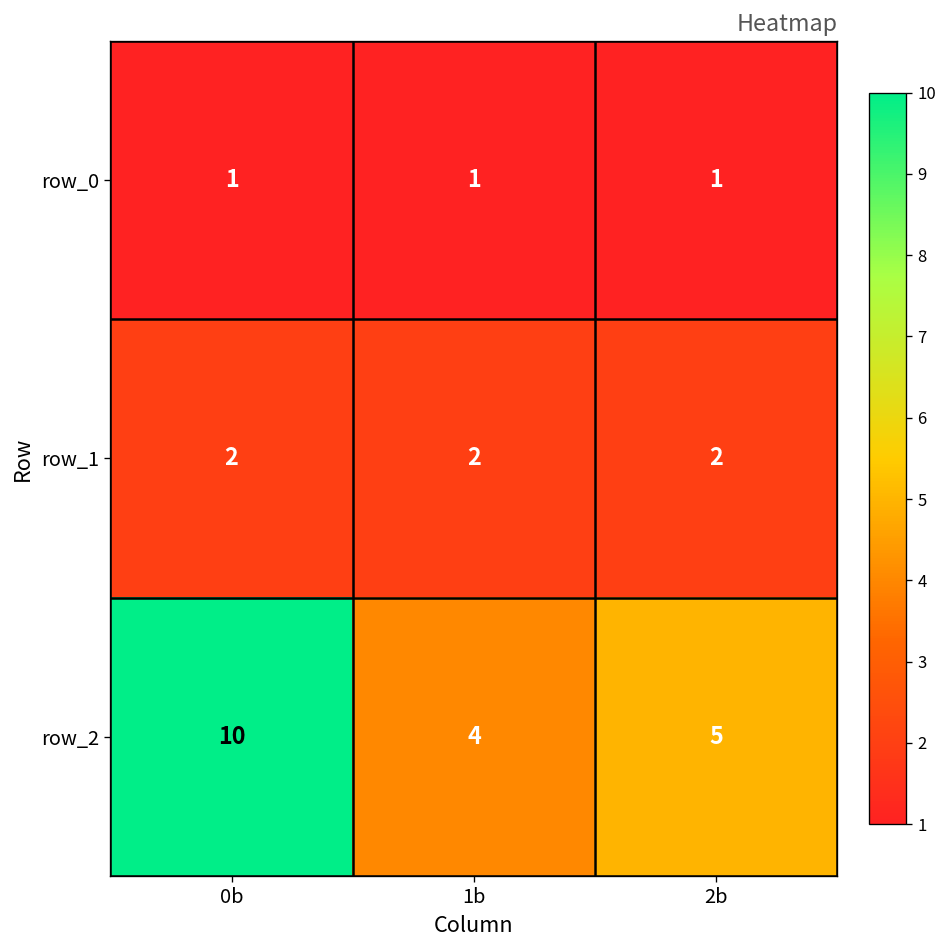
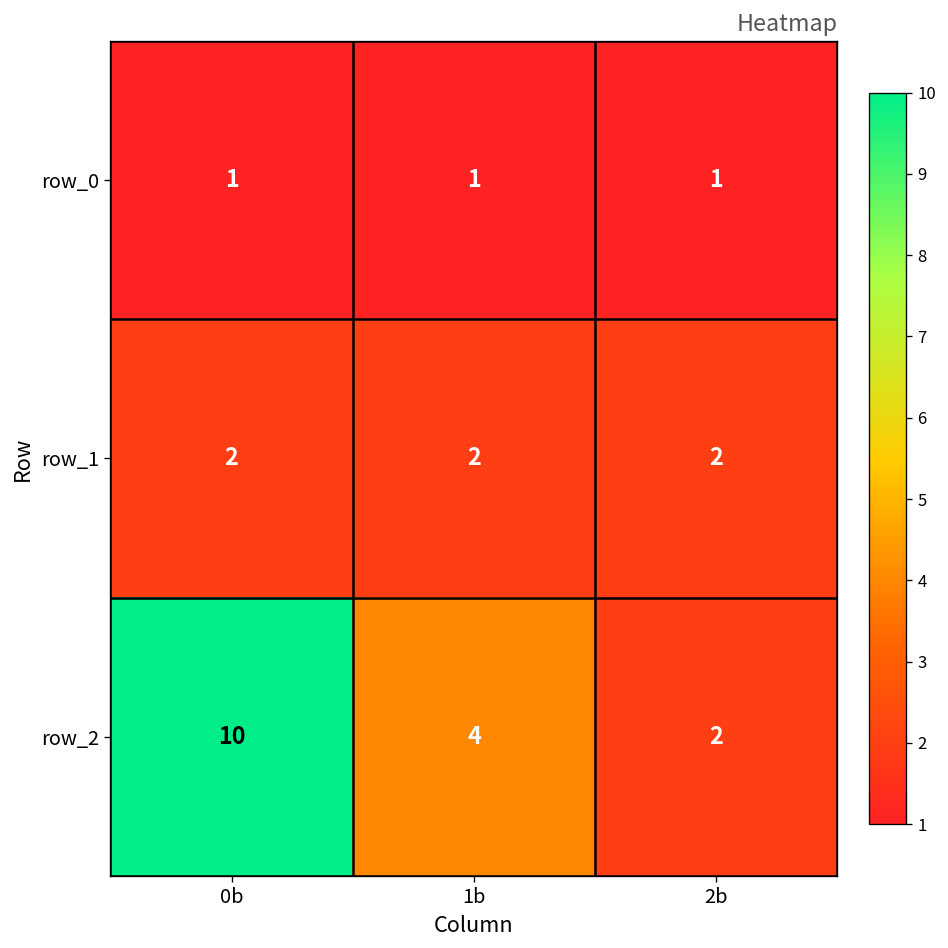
row_2, 2b: 5 -> 2
